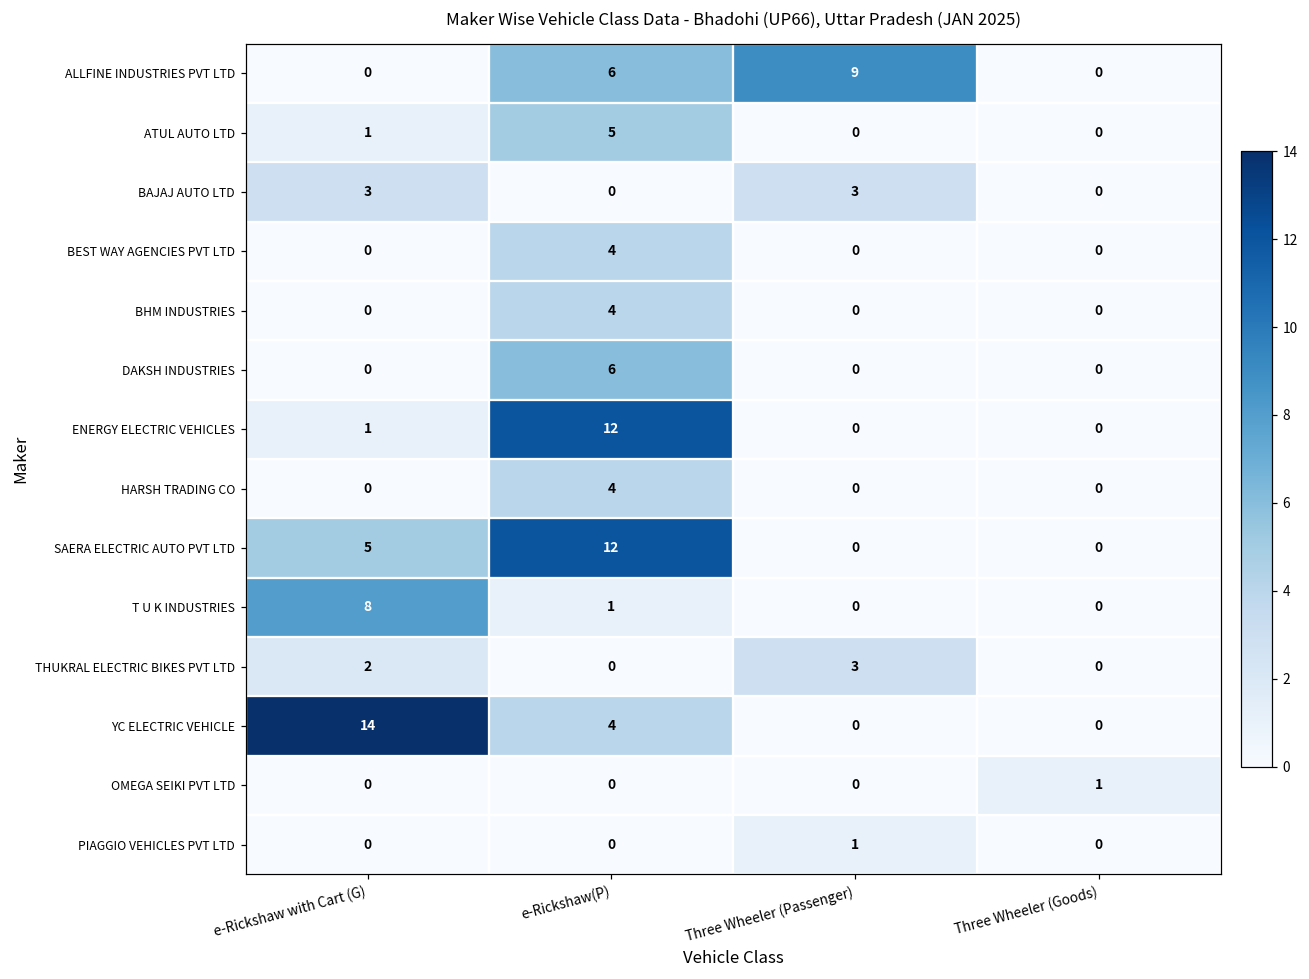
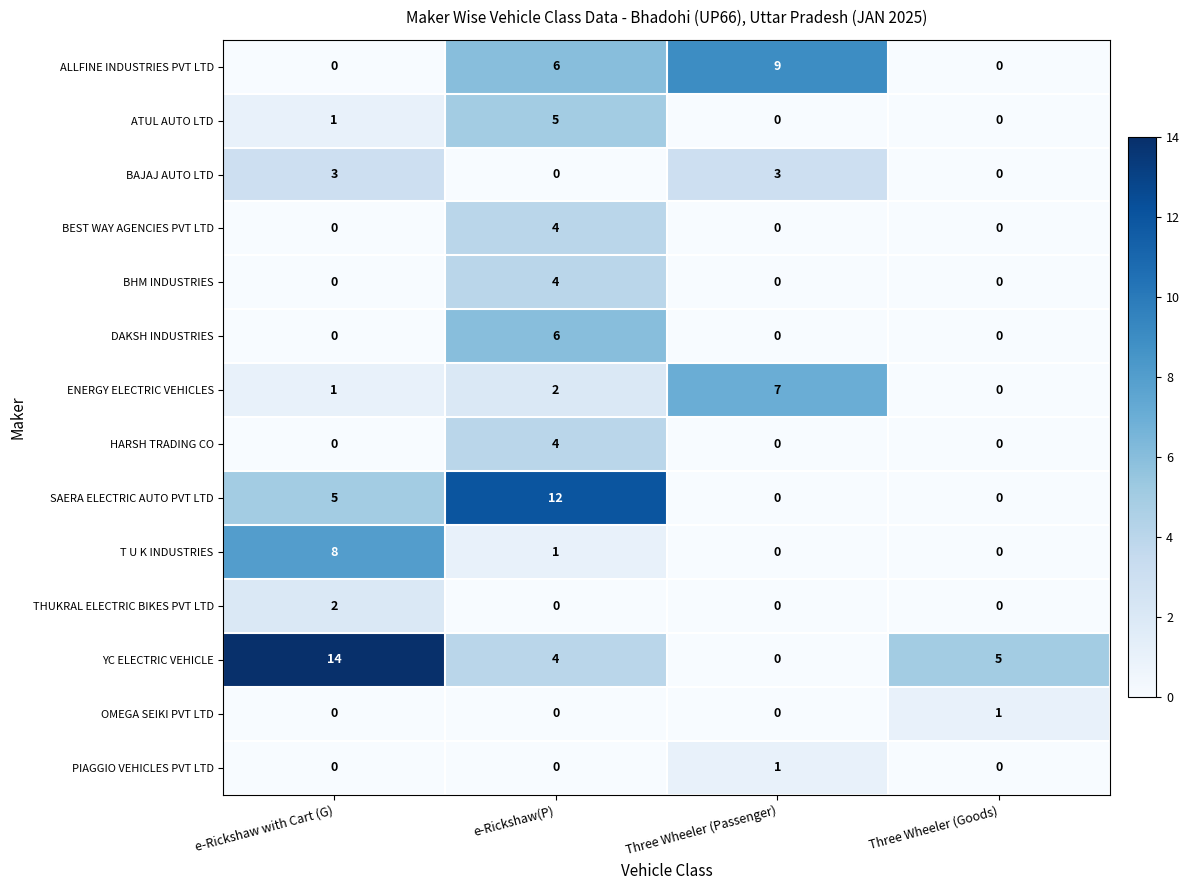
ENERGY ELECTRIC VEHICLES, e-Rickshaw(P): 12 -> 2
ENERGY ELECTRIC VEHICLES, Three Wheeler (Passenger): 0 -> 7
THUKRAL ELECTRIC BIKES PVT LTD, Three Wheeler (Passenger): 3 -> 0
YC ELECTRIC VEHICLE, Three Wheeler (Goods): 0 -> 5
